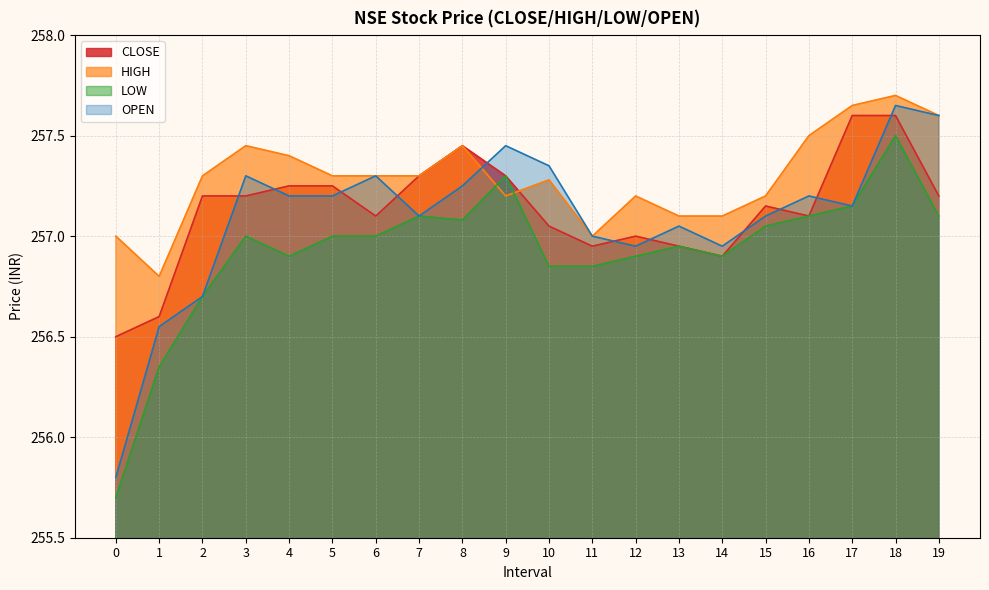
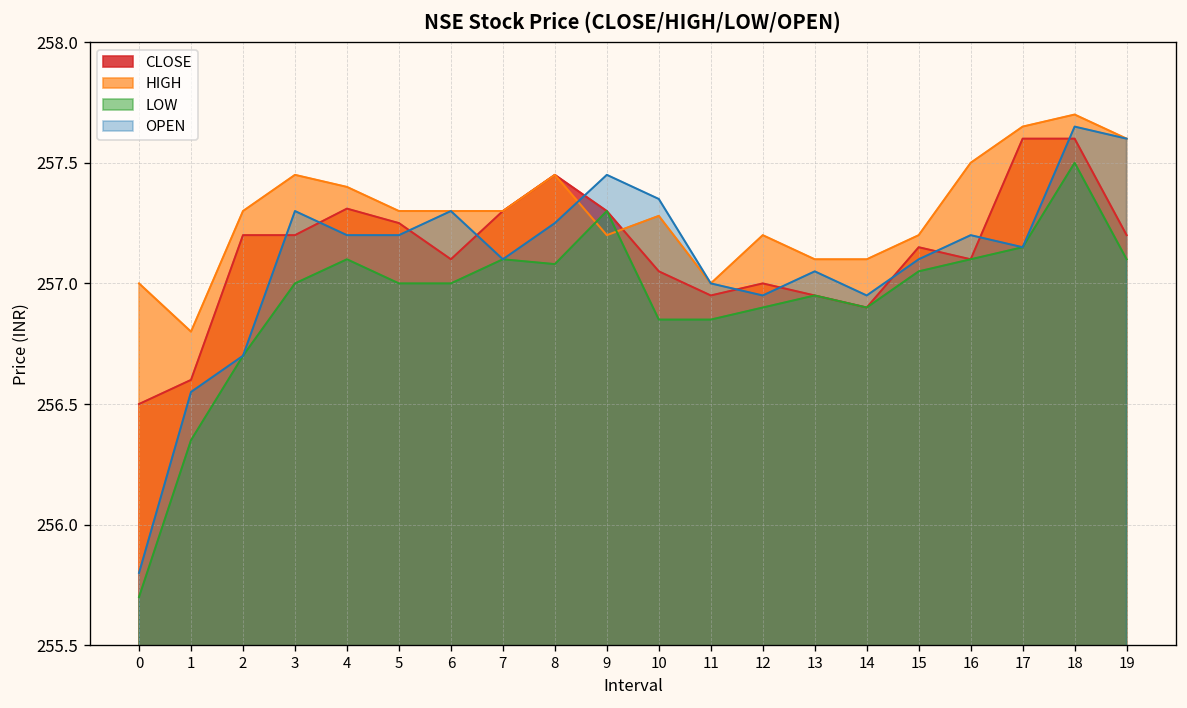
CLOSE, 4: 257.25 -> 257.31
LOW, 4: 256.9 -> 257.1
